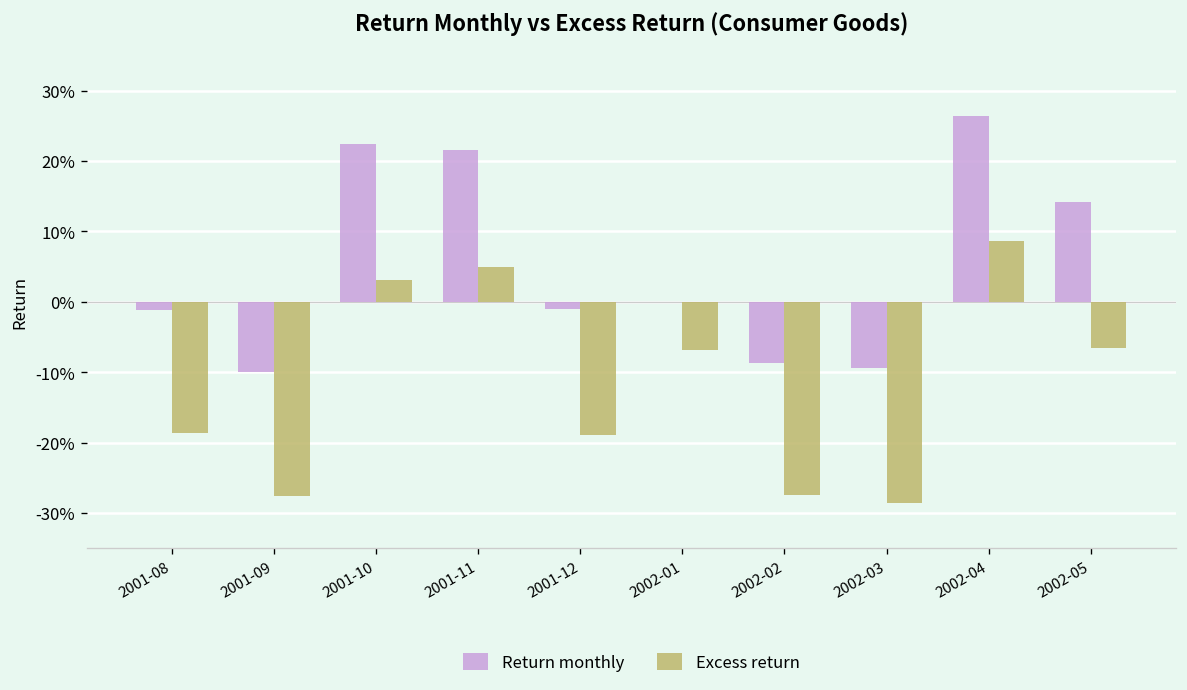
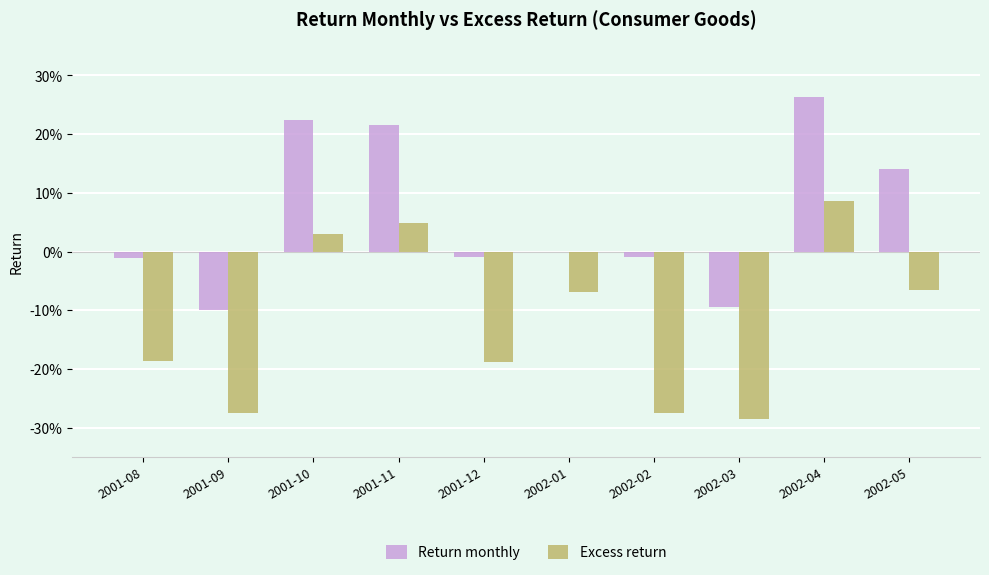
Return monthly, 2002-02: -9% -> -1%
